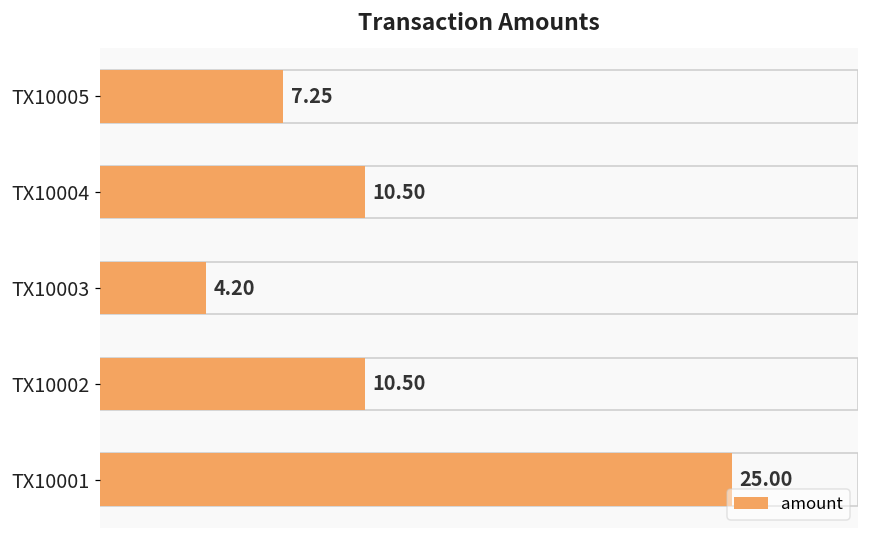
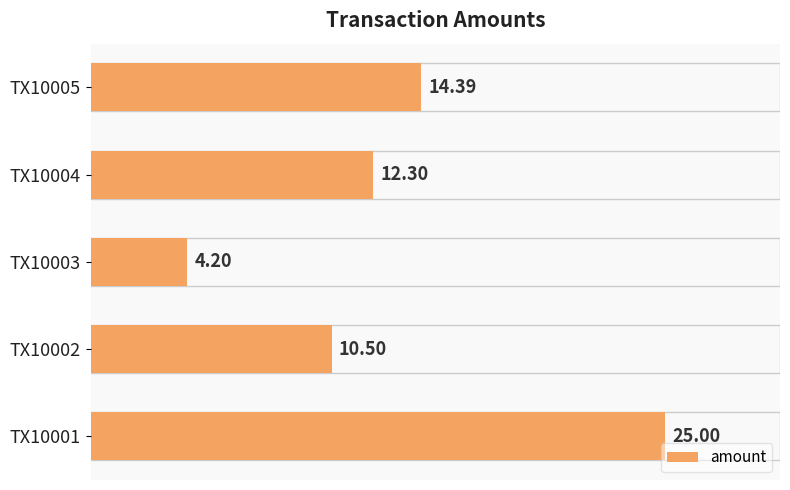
TX10005: 7.25 -> 14.39
TX10004: 10.50 -> 12.30
